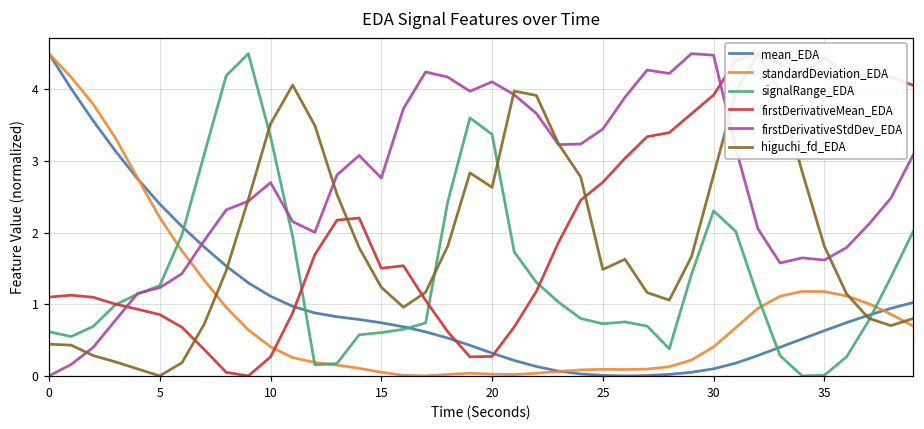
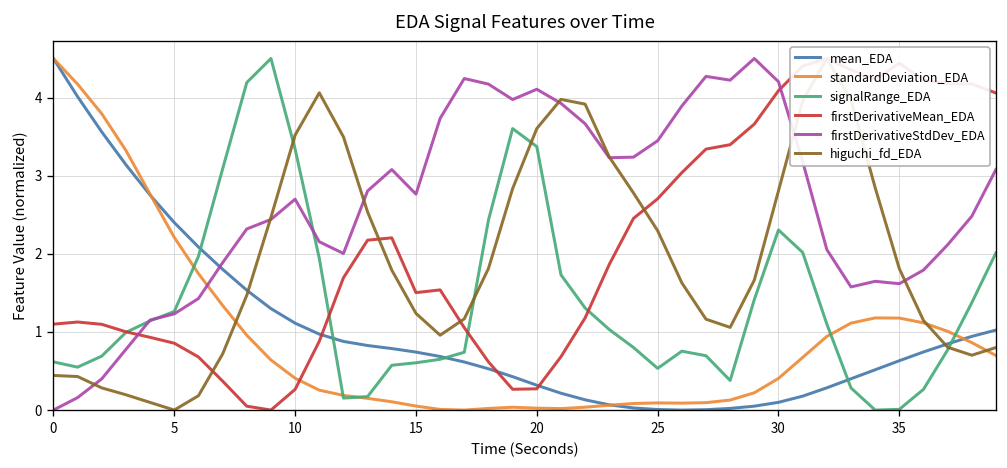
higuchi_fd_EDA, 20: 2.6 -> 3.6
signalRange_EDA, 25: 0.7 -> 0.5
higuchi_fd_EDA, 25: 1.5 -> 2.3
firstDerivativeMean_EDA, 30: 3.9 -> 4.1
firstDerivativeStdDev_EDA, 30: 4.5 -> 4.2
